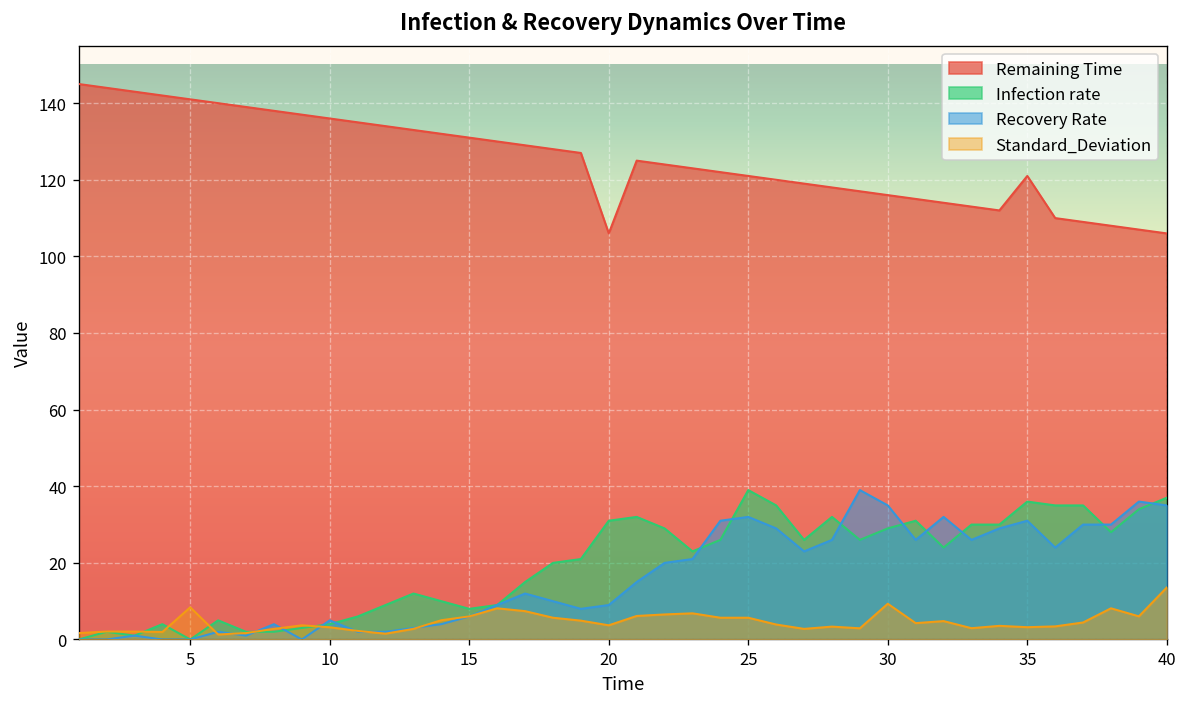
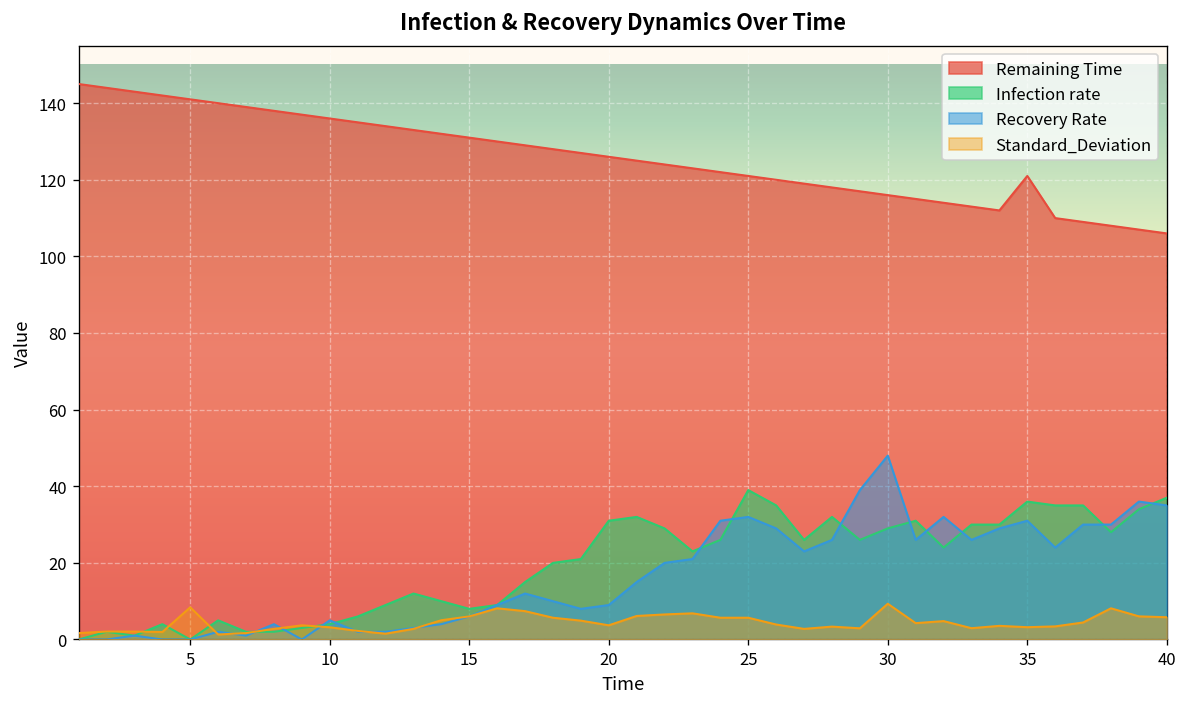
Remaining Time, 20: 106 -> 126
Recovery Rate, 30: 35 -> 48
Standard_Deviation, 40: 14 -> 6
